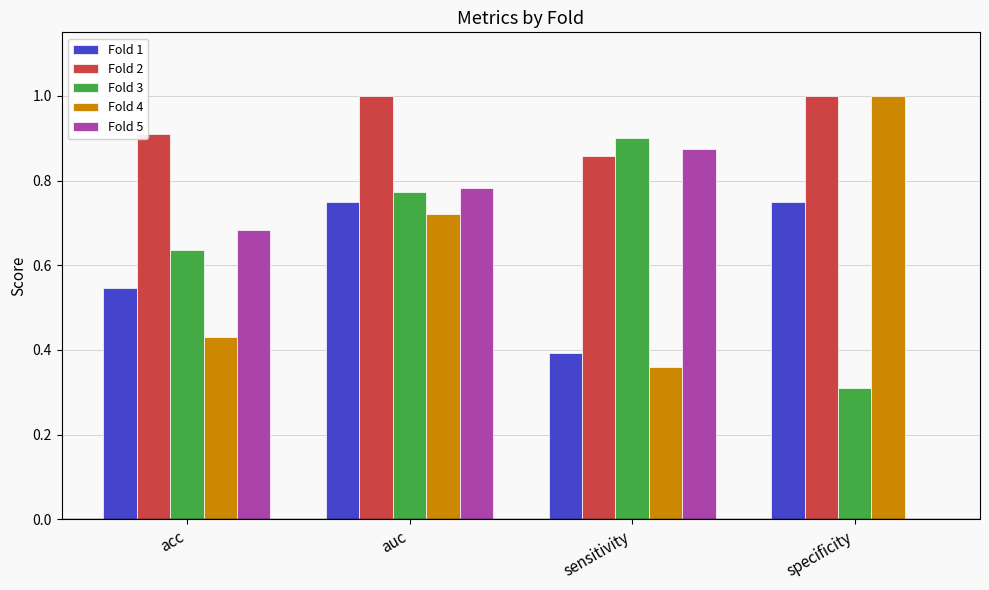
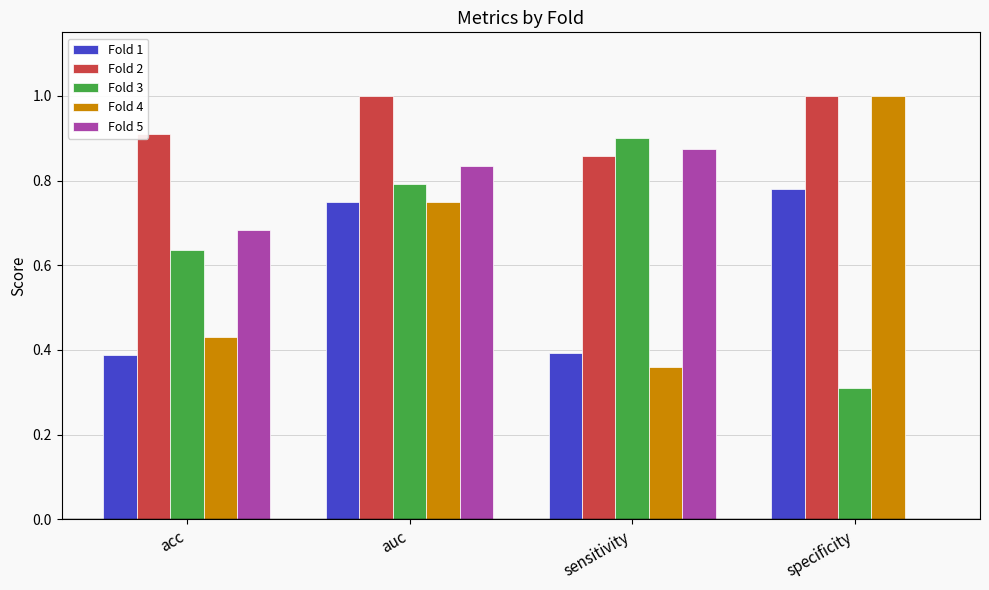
Fold 1, acc: 0.55 -> 0.39
Fold 3, auc: 0.77 -> 0.79
Fold 4, auc: 0.72 -> 0.75
Fold 5, auc: 0.78 -> 0.83
Fold 1, specificity: 0.75 -> 0.78
